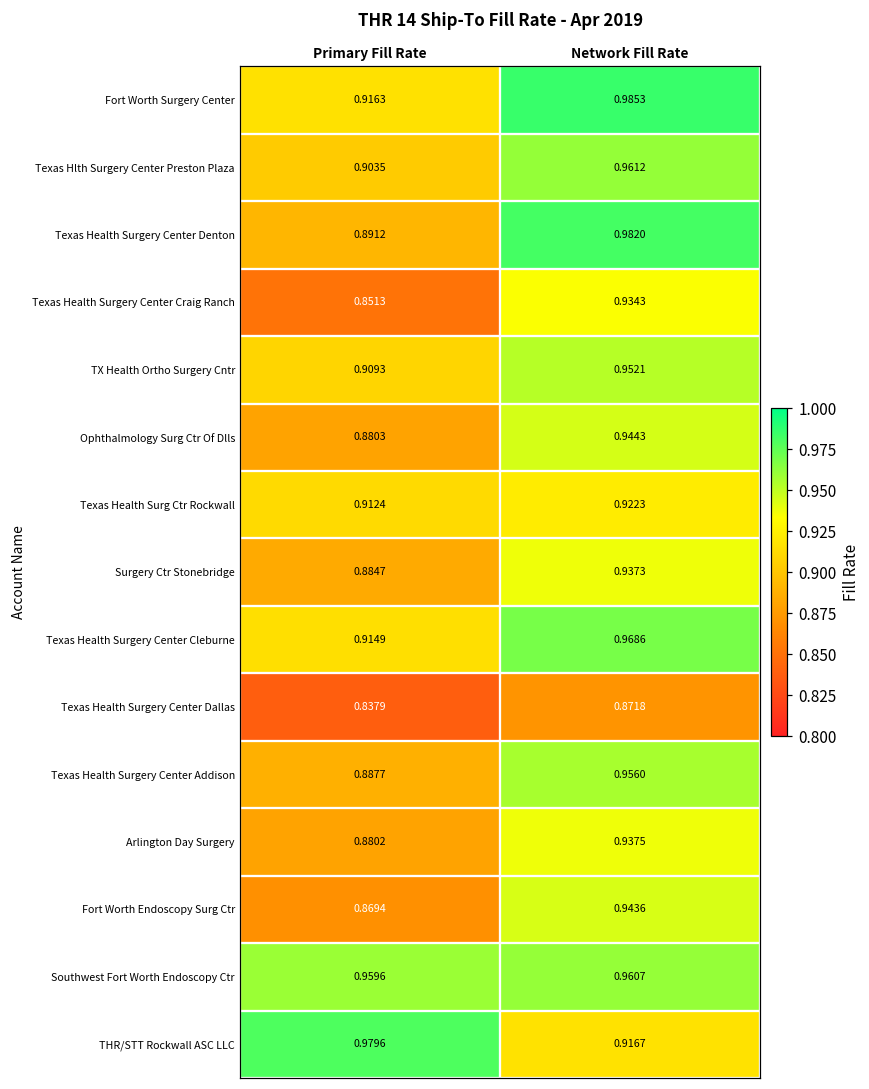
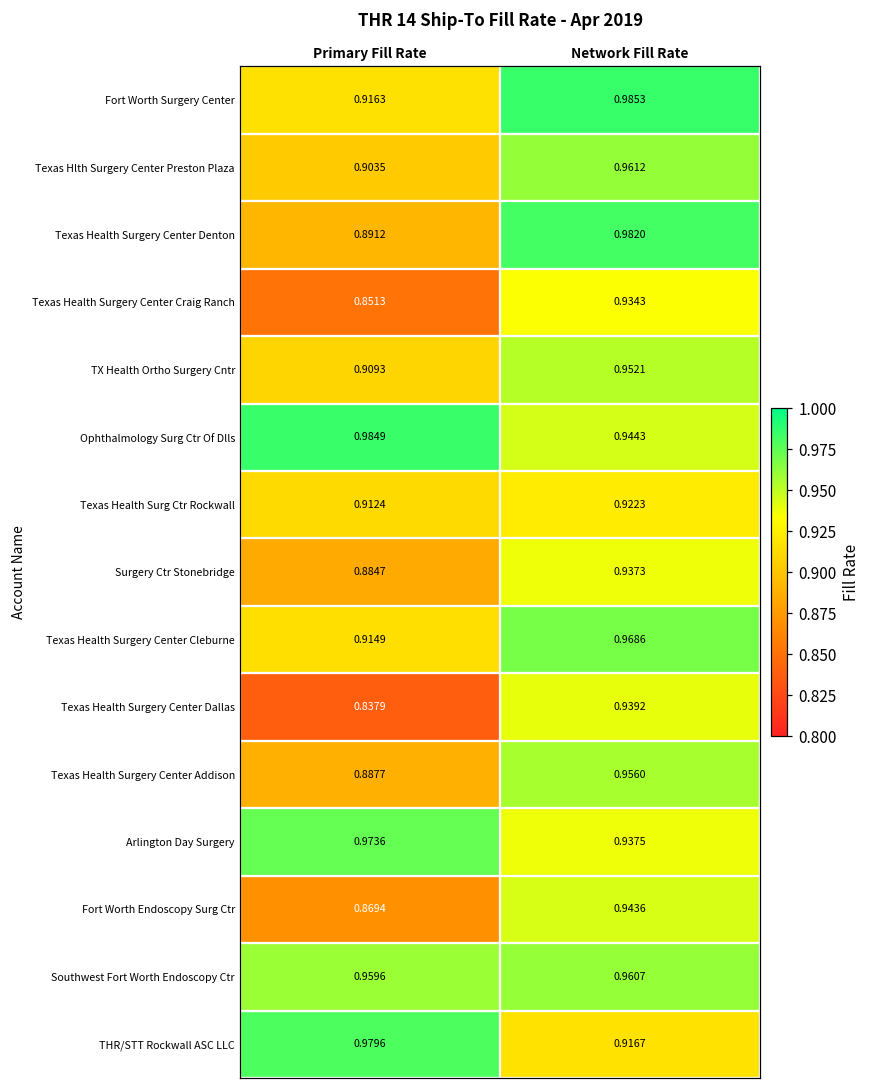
Ophthalmology Surg Ctr Of Dlls, Primary Fill Rate: 0.8803 -> 0.9849
Texas Health Surgery Center Dallas, Network Fill Rate: 0.8718 -> 0.9392
Arlington Day Surgery, Primary Fill Rate: 0.8802 -> 0.9736
